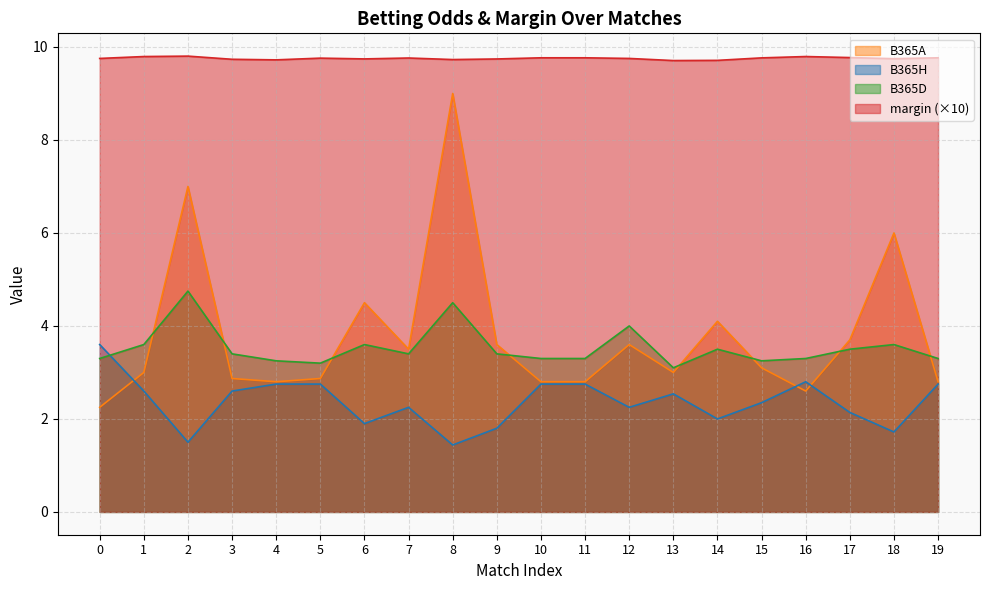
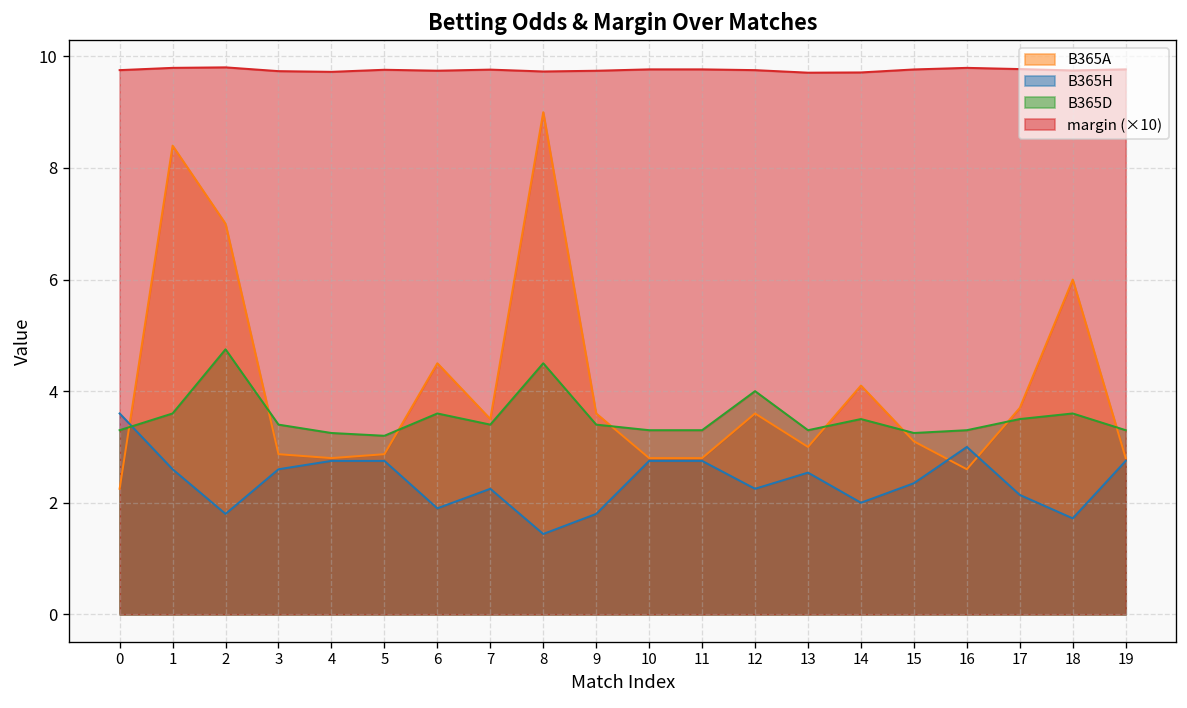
B365A, 1: 3.0 -> 8.4
B365H, 2: 1.5 -> 1.8
B365D, 13: 3.1 -> 3.3
B365H, 16: 2.8 -> 3.0
